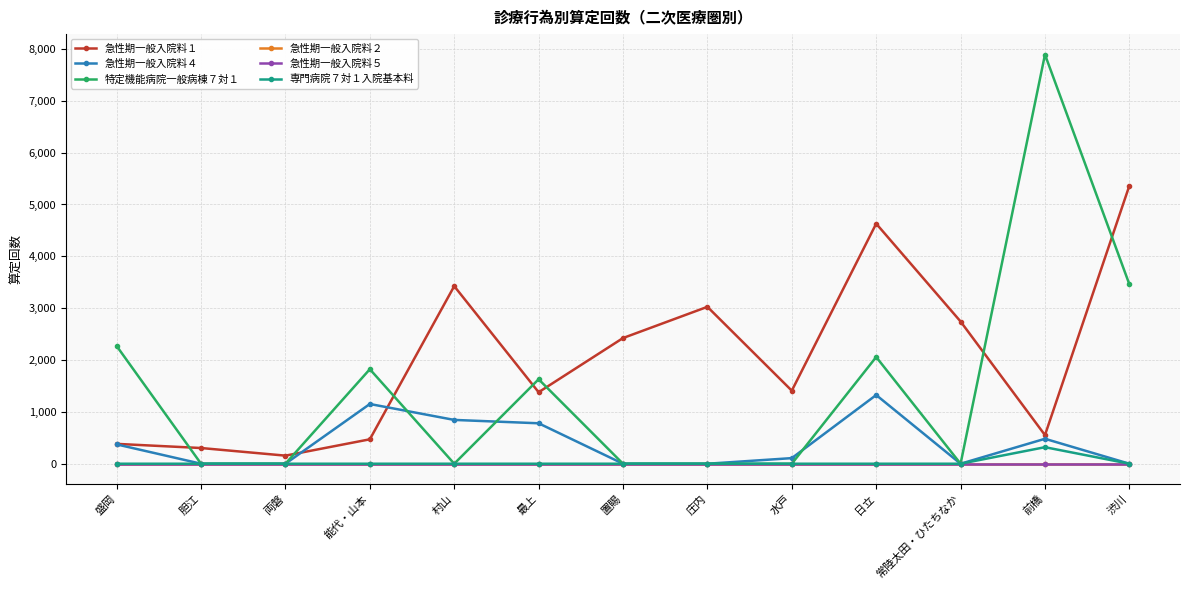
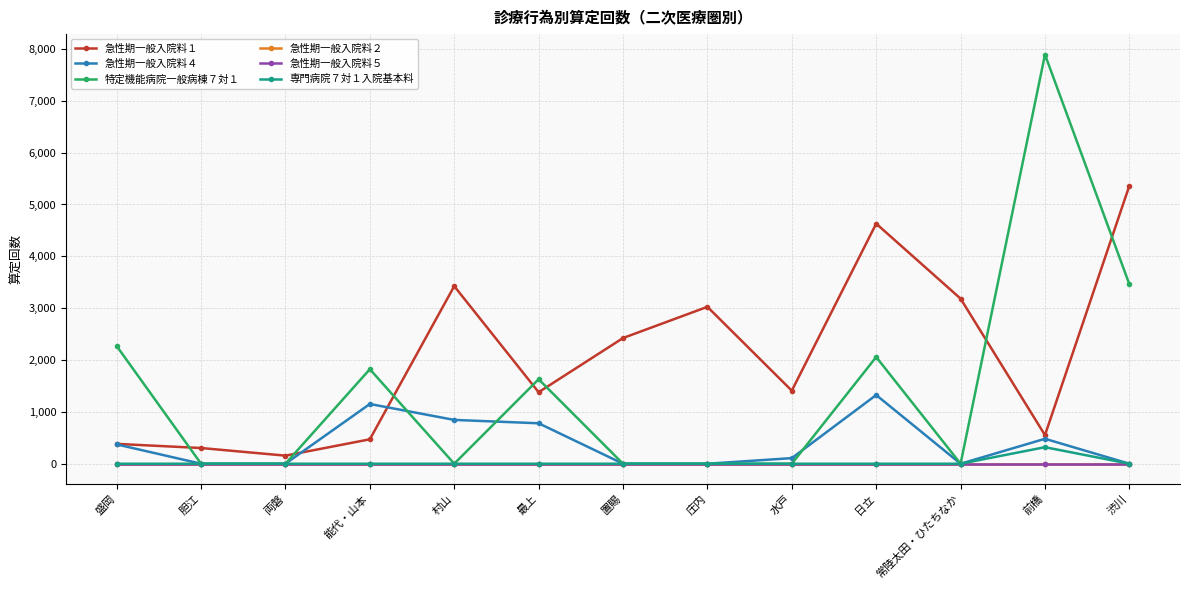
急性期一般入院料１, 常陸太田・ひたちなか: 2,700 -> 3,200
